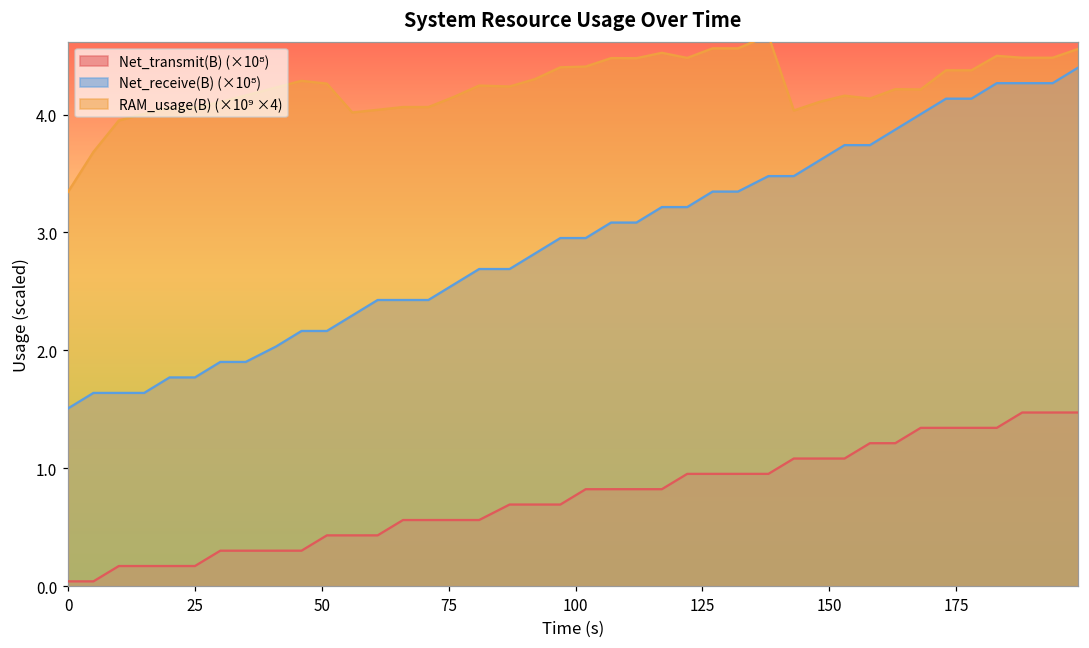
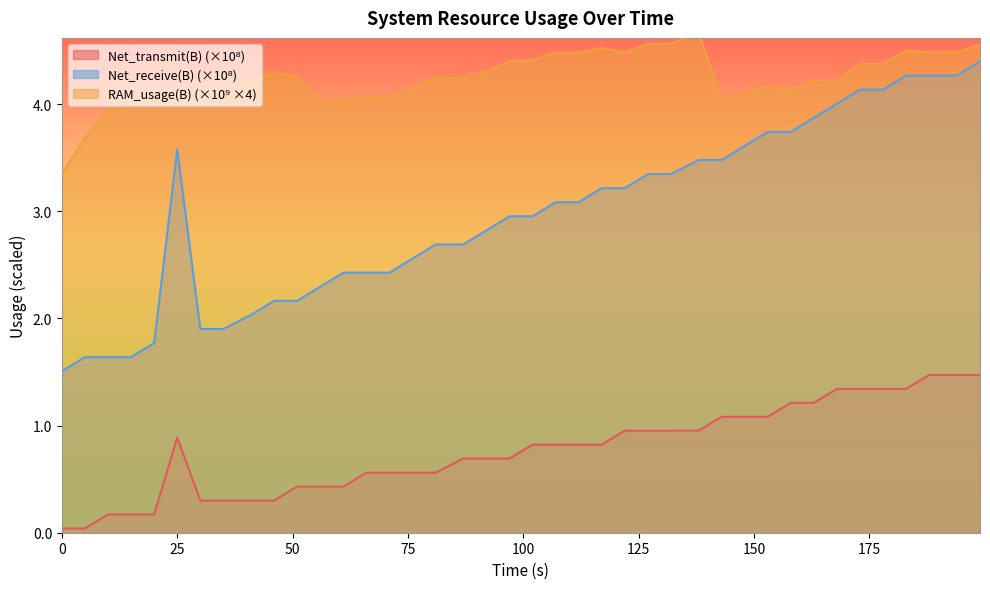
Net_transmit(B) (×10⁸), 25: 0.17 -> 0.89
Net_receive(B) (×10⁸), 25: 1.77 -> 3.58
